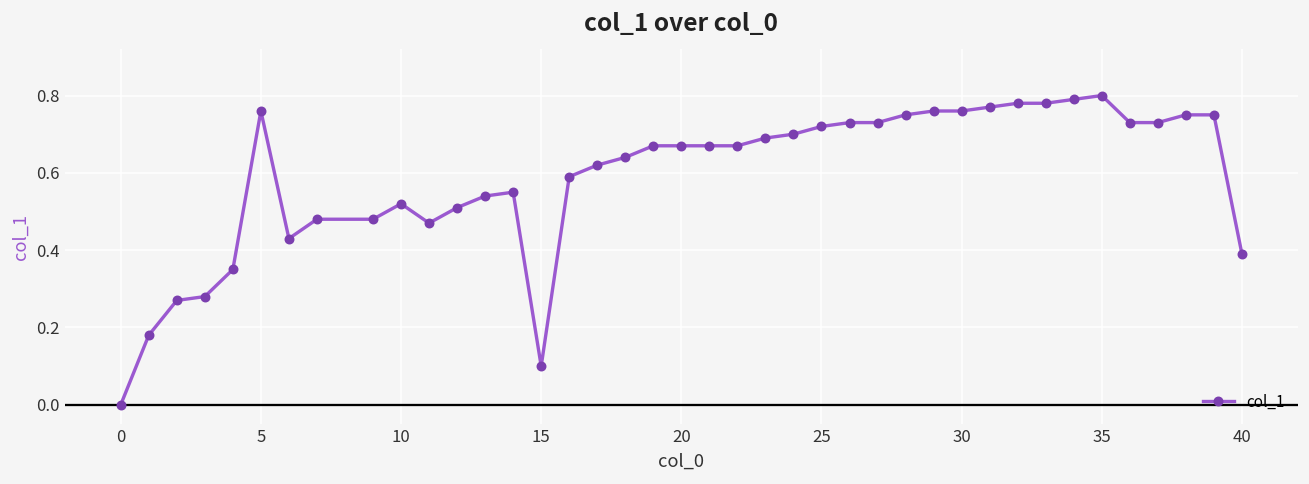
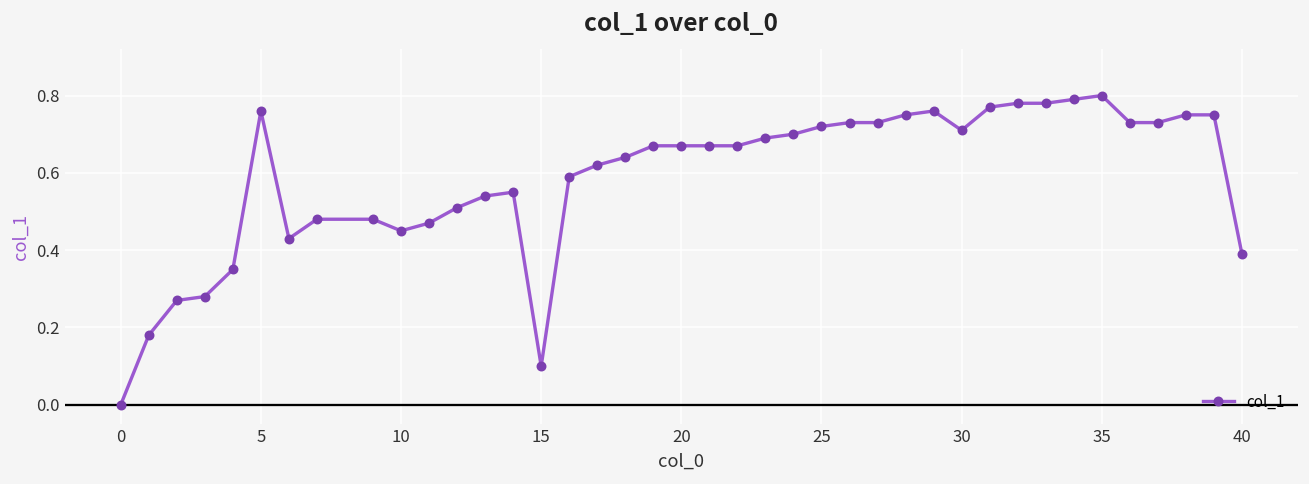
10: 0.52 -> 0.45
30: 0.76 -> 0.71
